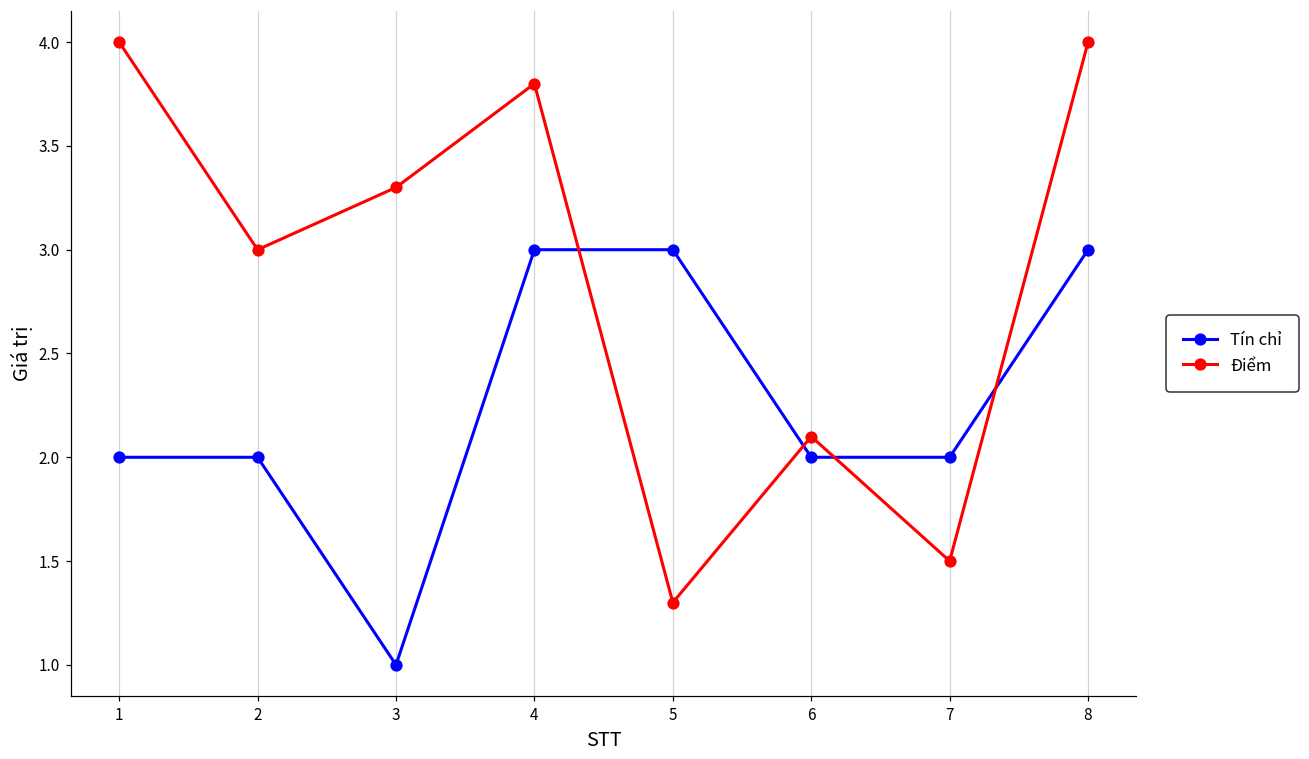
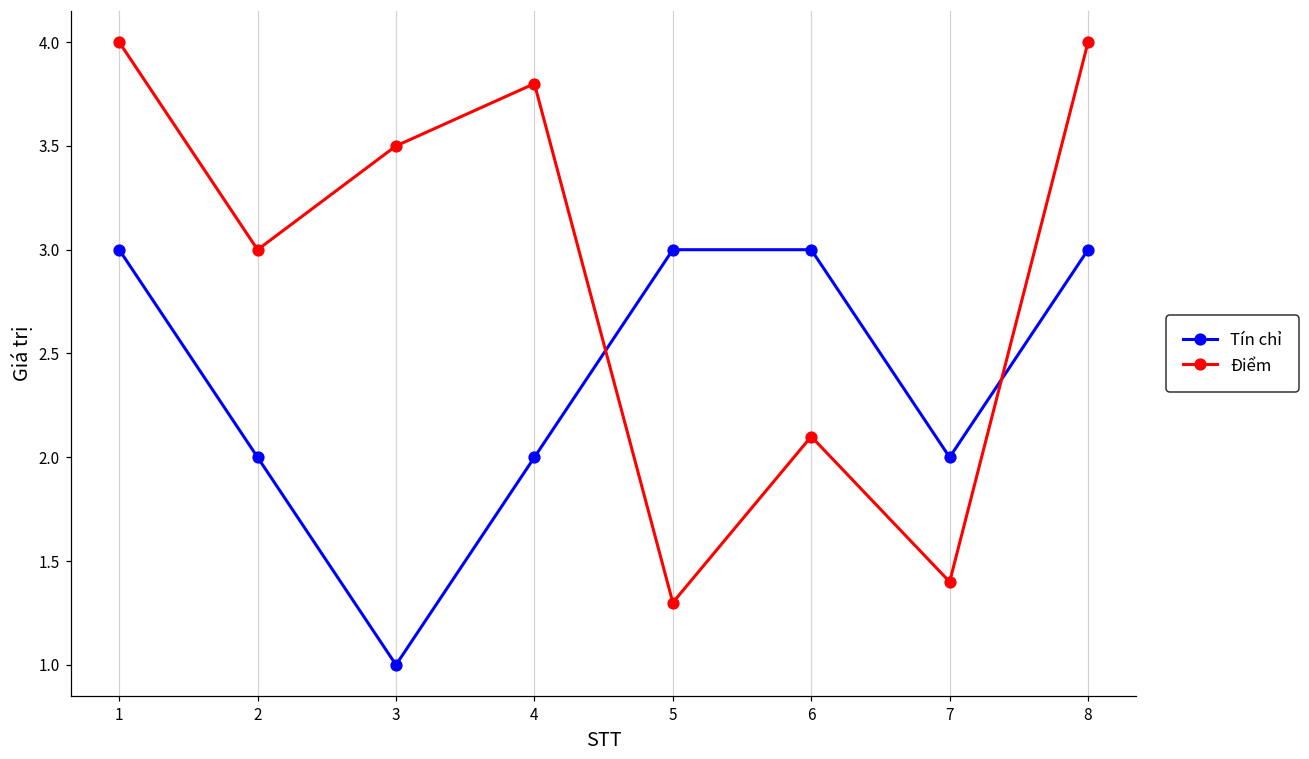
Tín chỉ, 1: 2 -> 3
Điểm, 3: 3.3 -> 3.5
Tín chỉ, 4: 3 -> 2
Tín chỉ, 6: 2 -> 3
Điểm, 7: 1.5 -> 1.4
